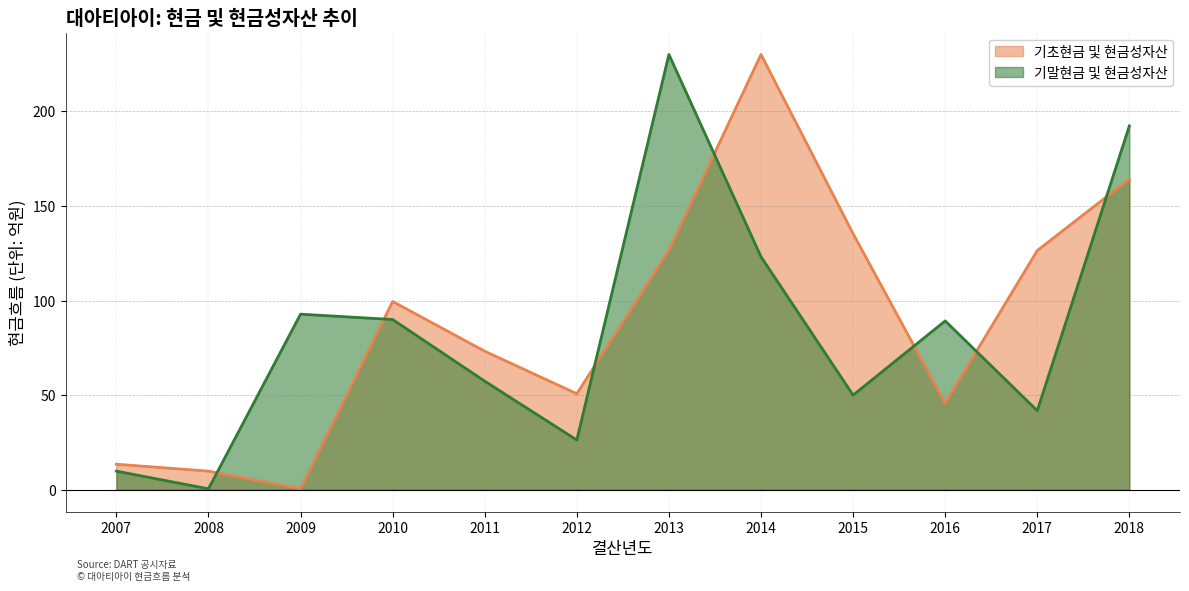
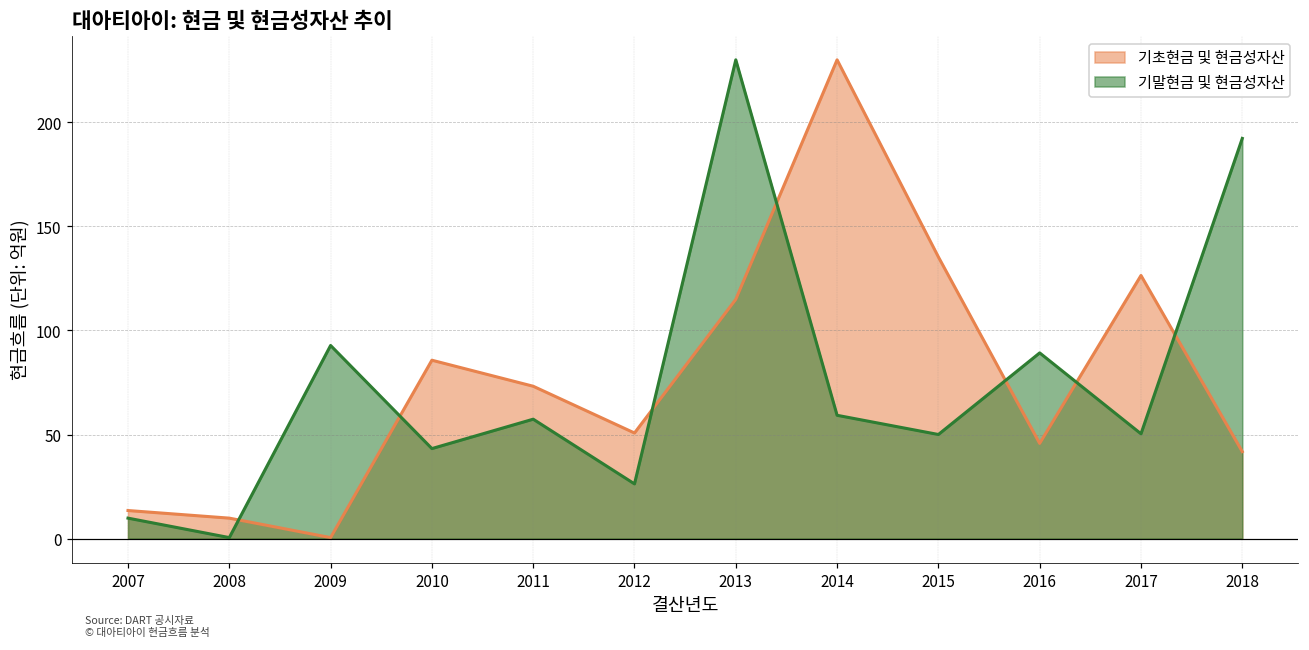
기초현금 및 현금성자산, 2010: 99 -> 86
기말현금 및 현금성자산, 2010: 90 -> 43
기초현금 및 현금성자산, 2013: 127 -> 115
기말현금 및 현금성자산, 2014: 123 -> 59
기말현금 및 현금성자산, 2017: 42 -> 50
기초현금 및 현금성자산, 2018: 164 -> 42
